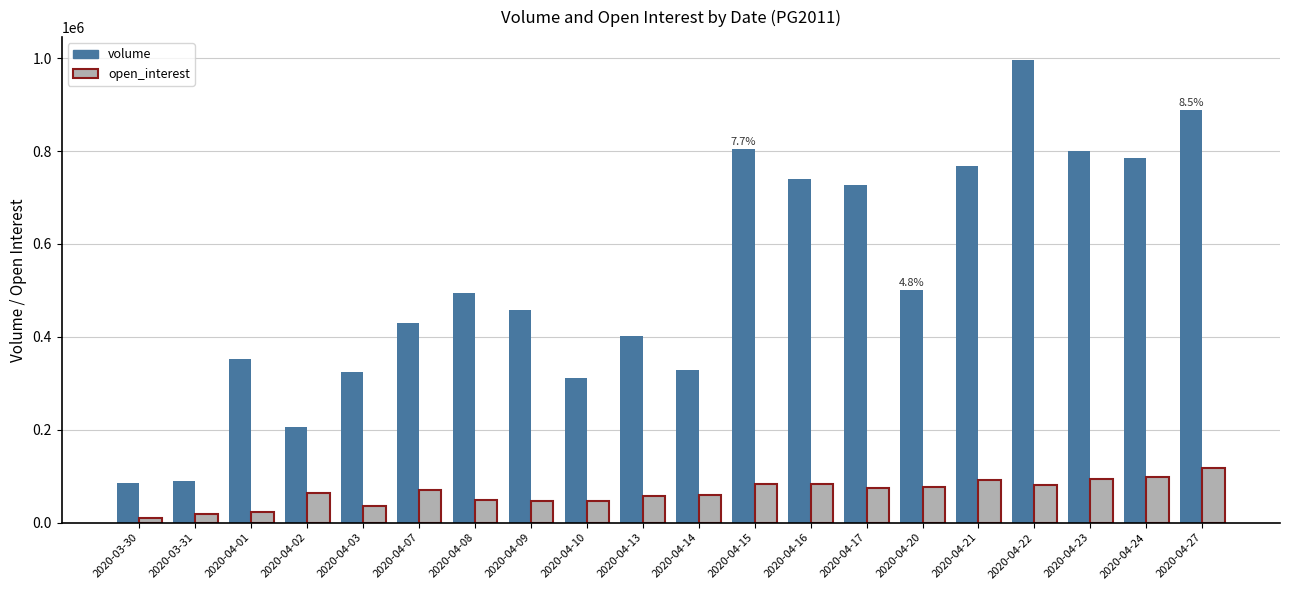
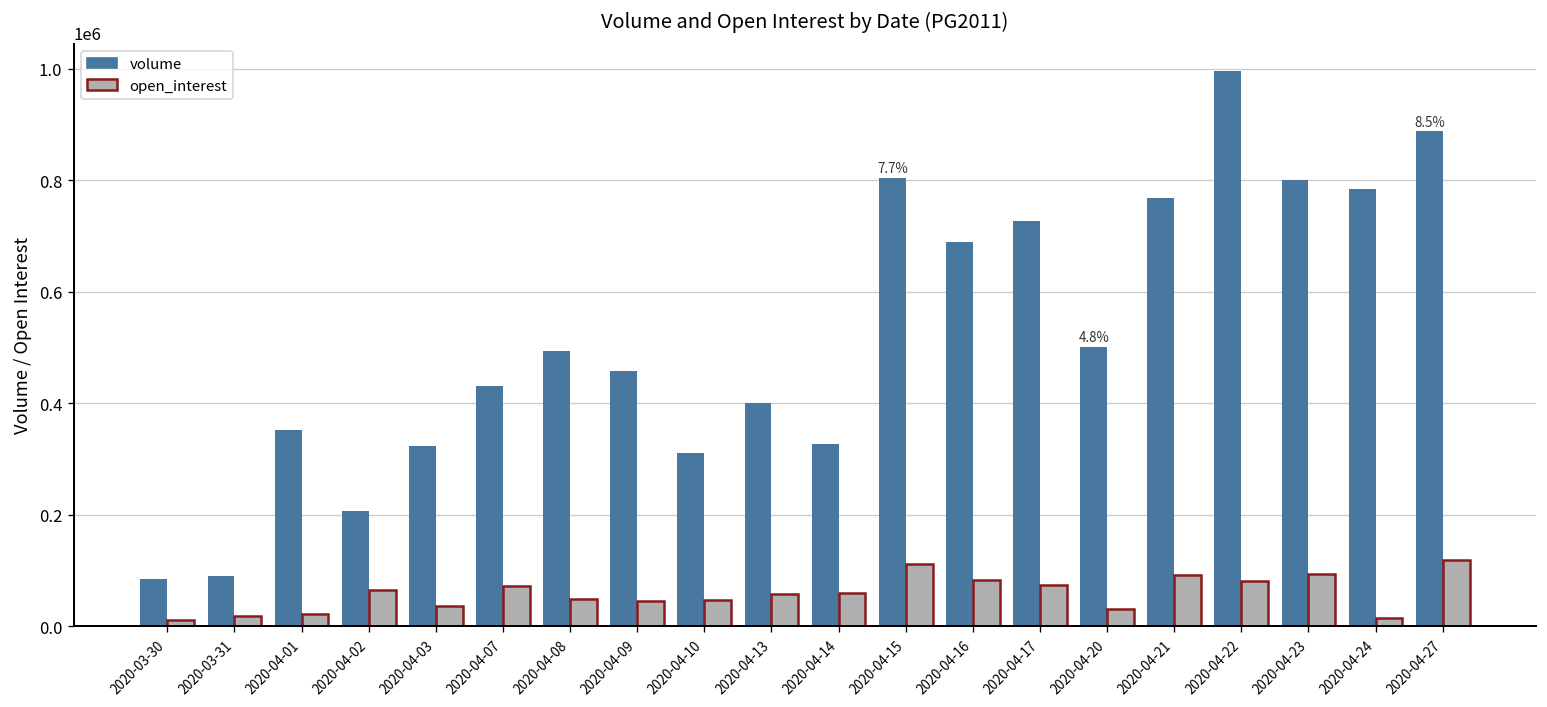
open_interest, 2020-04-15: 80000 -> 110000
volume, 2020-04-16: 740000 -> 690000
open_interest, 2020-04-20: 80000 -> 30000
open_interest, 2020-04-24: 100000 -> 20000
